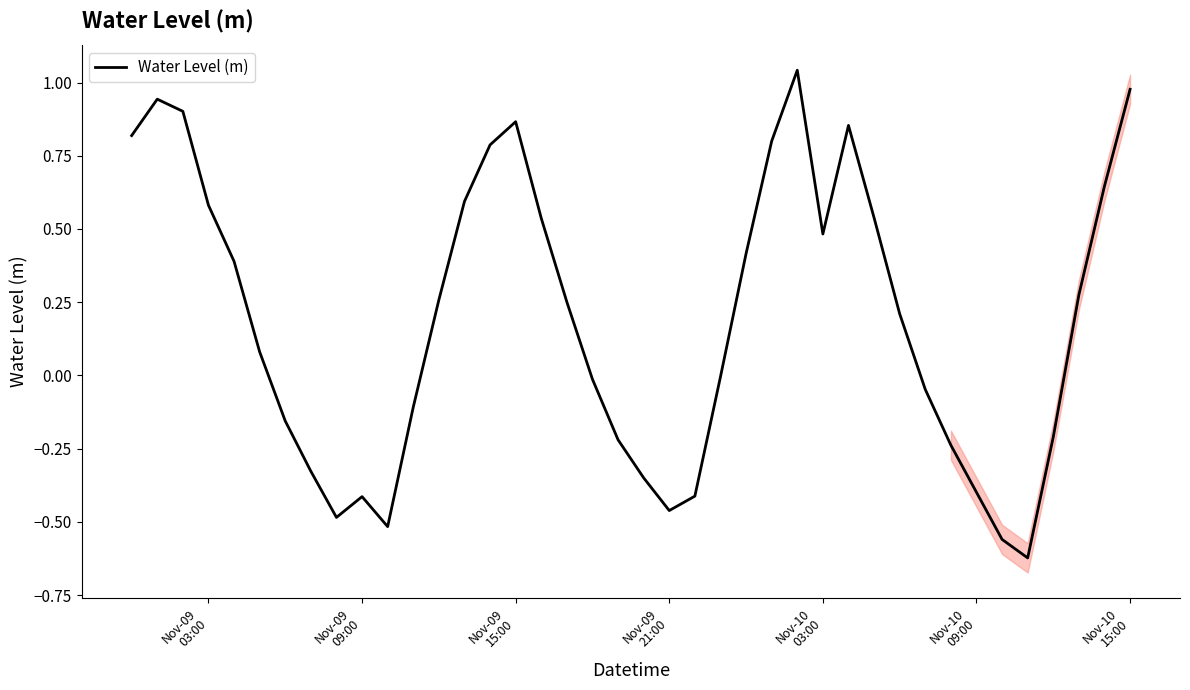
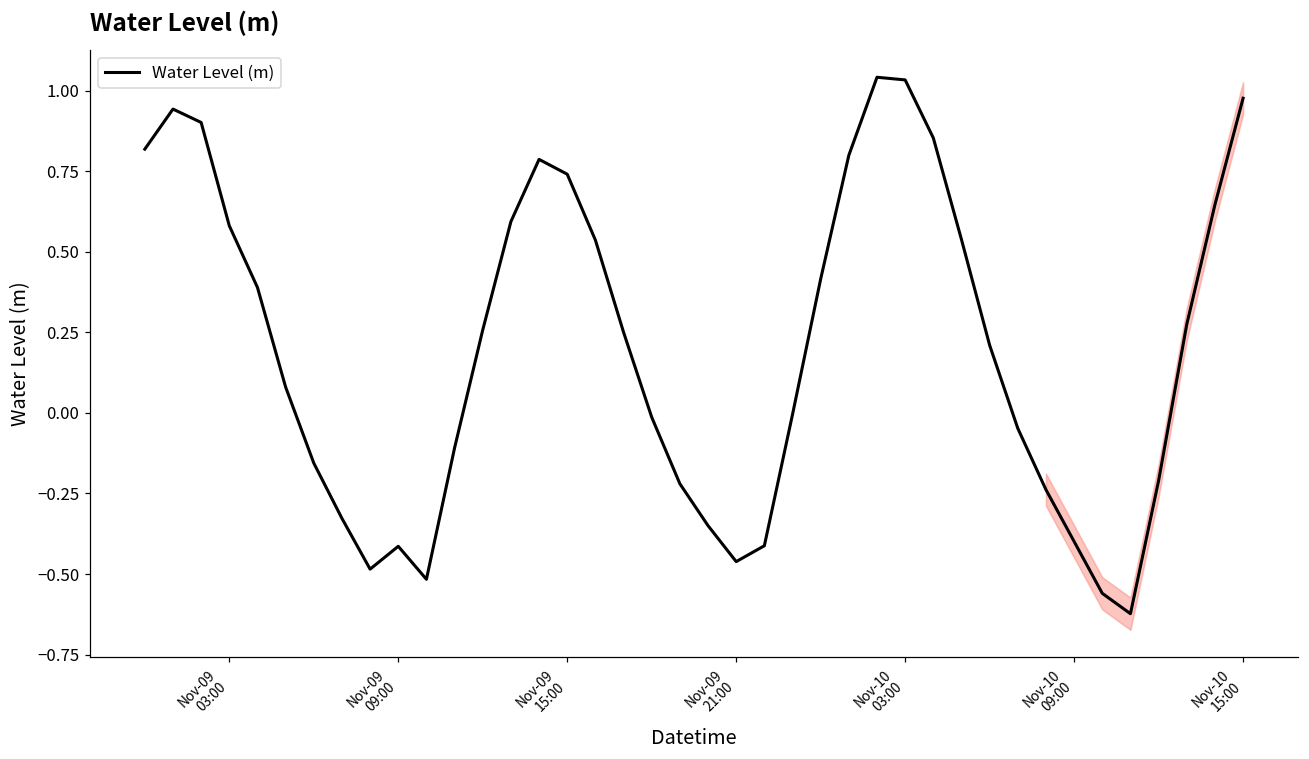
Water Level (m), Nov-09 15:00: 0.87 -> 0.74
Water Level (m), Nov-10 03:00: 0.48 -> 1.03
